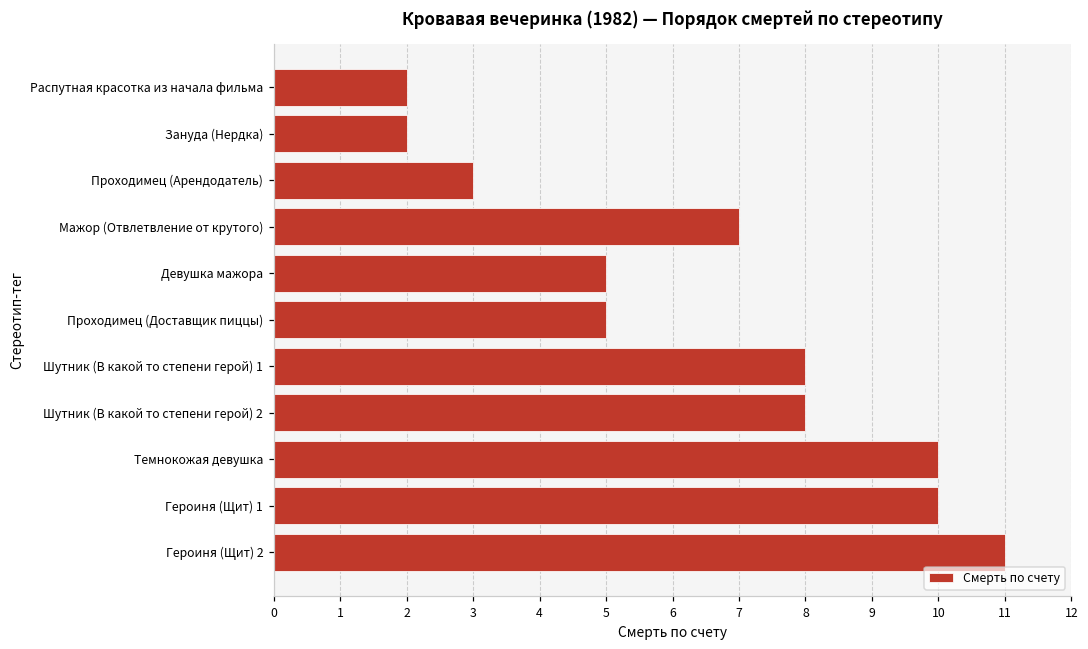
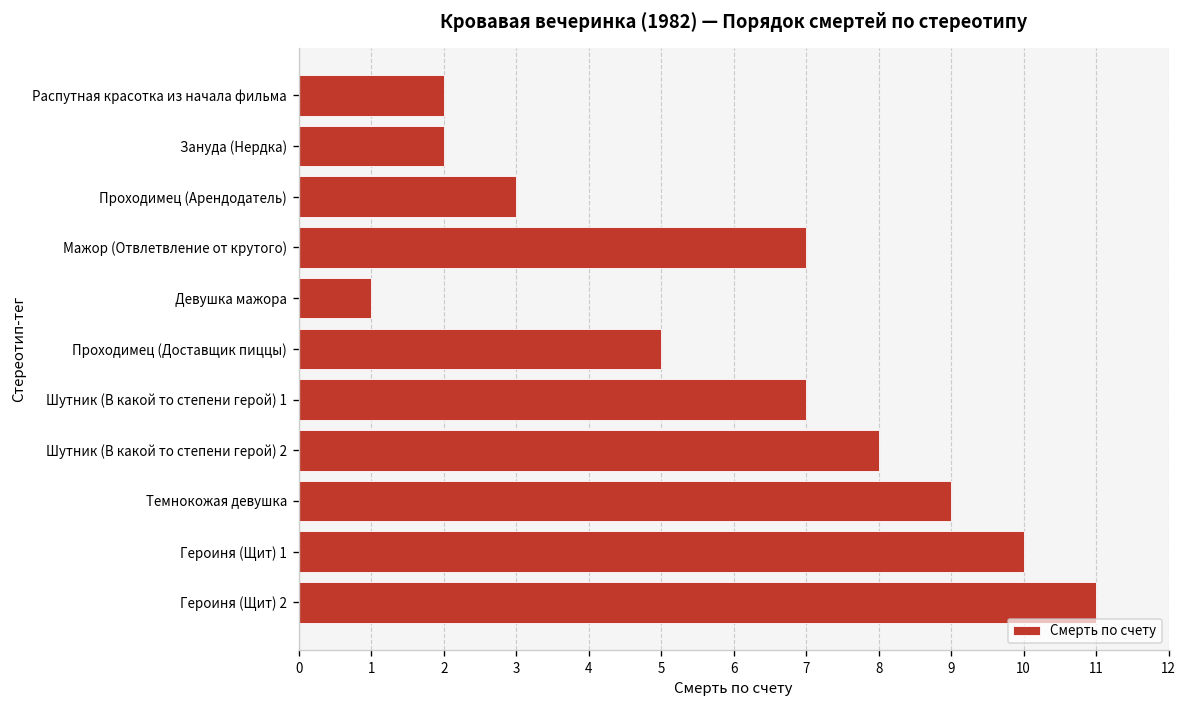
Девушка мажора: 5 -> 1
Шутник (В какой то степени герой) 1: 8 -> 7
Темнокожая девушка: 10 -> 9
